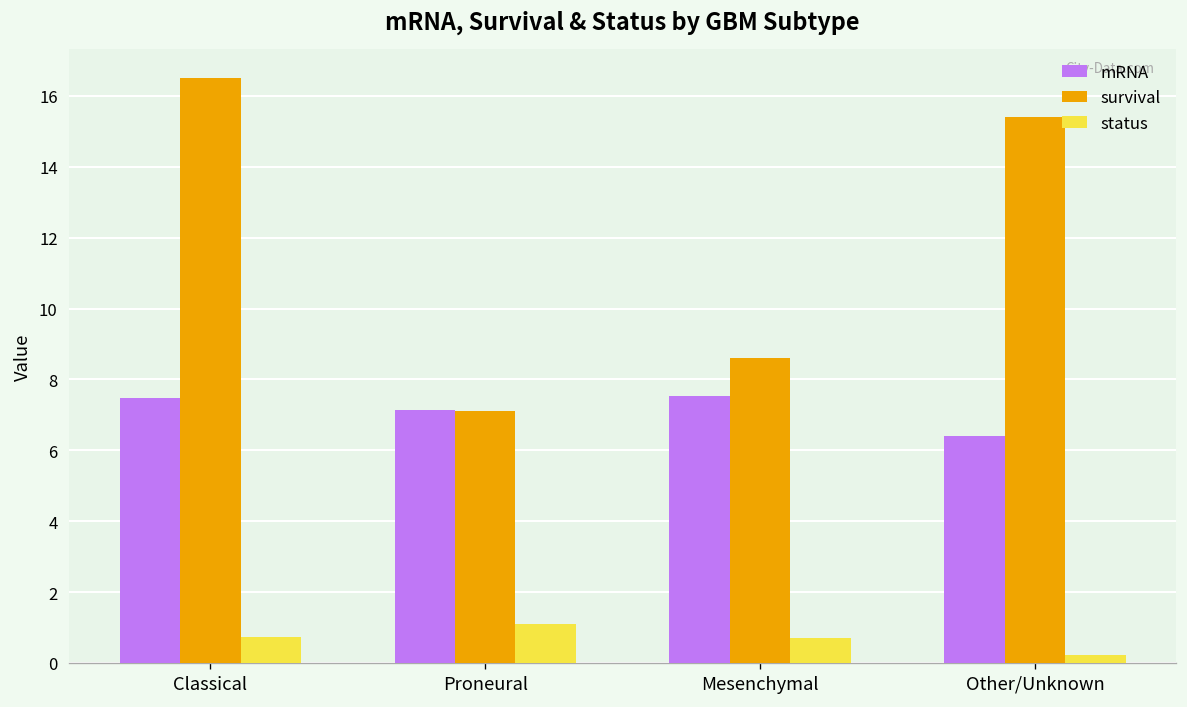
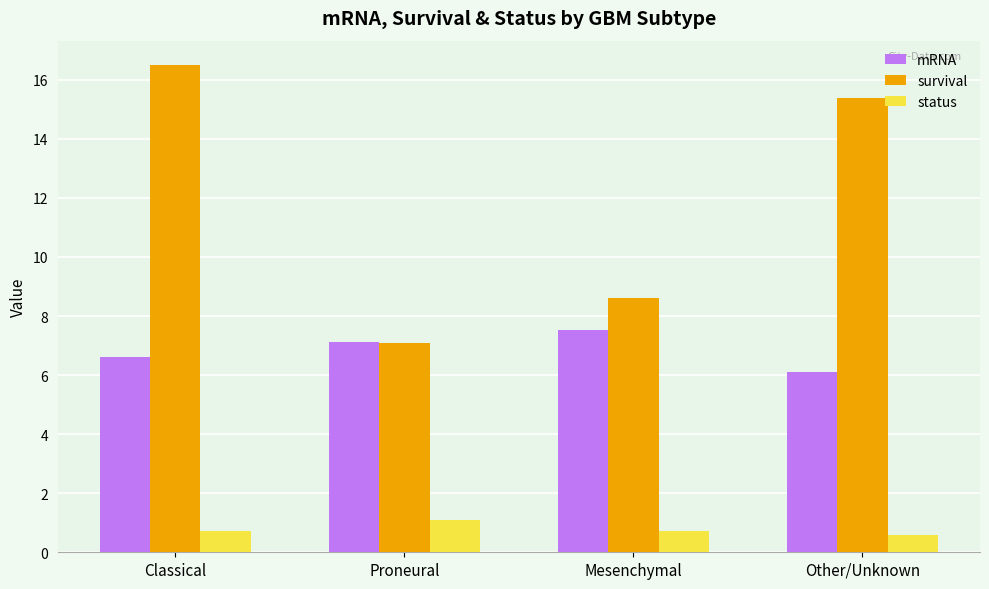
mRNA, Classical: 7.5 -> 6.6
mRNA, Other/Unknown: 6.4 -> 6.1
status, Other/Unknown: 0.2 -> 0.6
